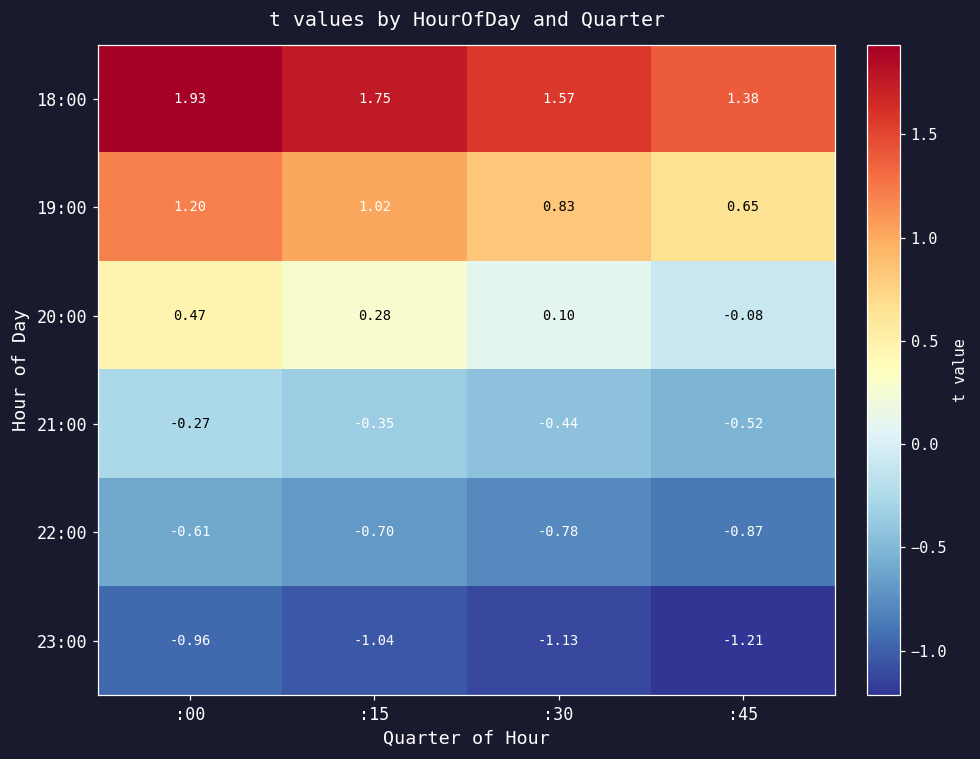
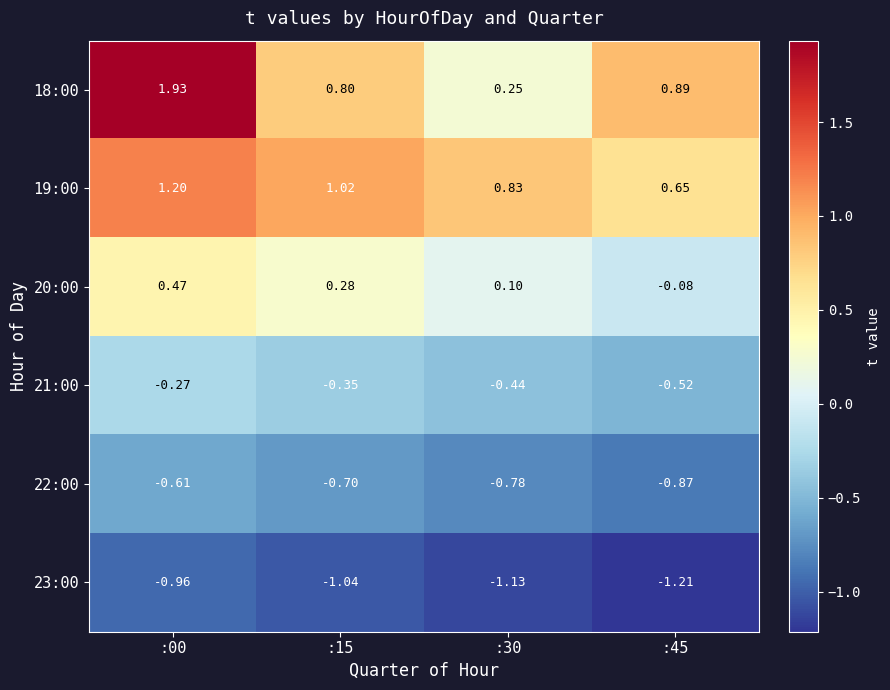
18:00, :15: 1.75 -> 0.80
18:00, :30: 1.57 -> 0.25
18:00, :45: 1.38 -> 0.89
